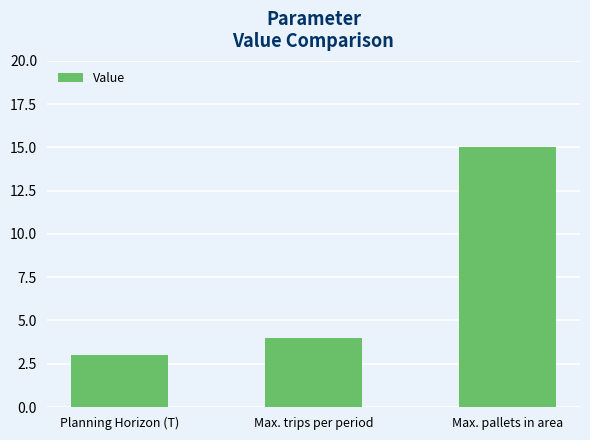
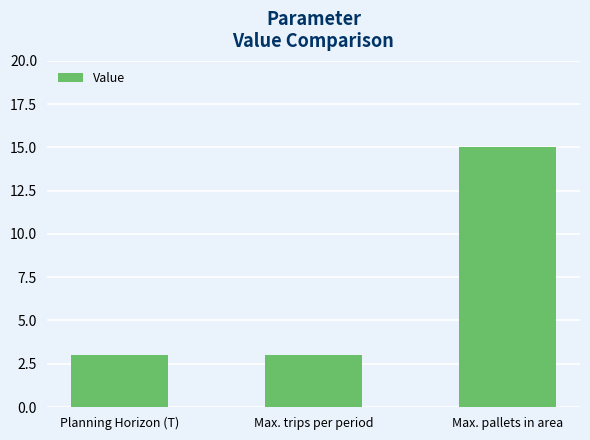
Max. trips per period: 4 -> 3
